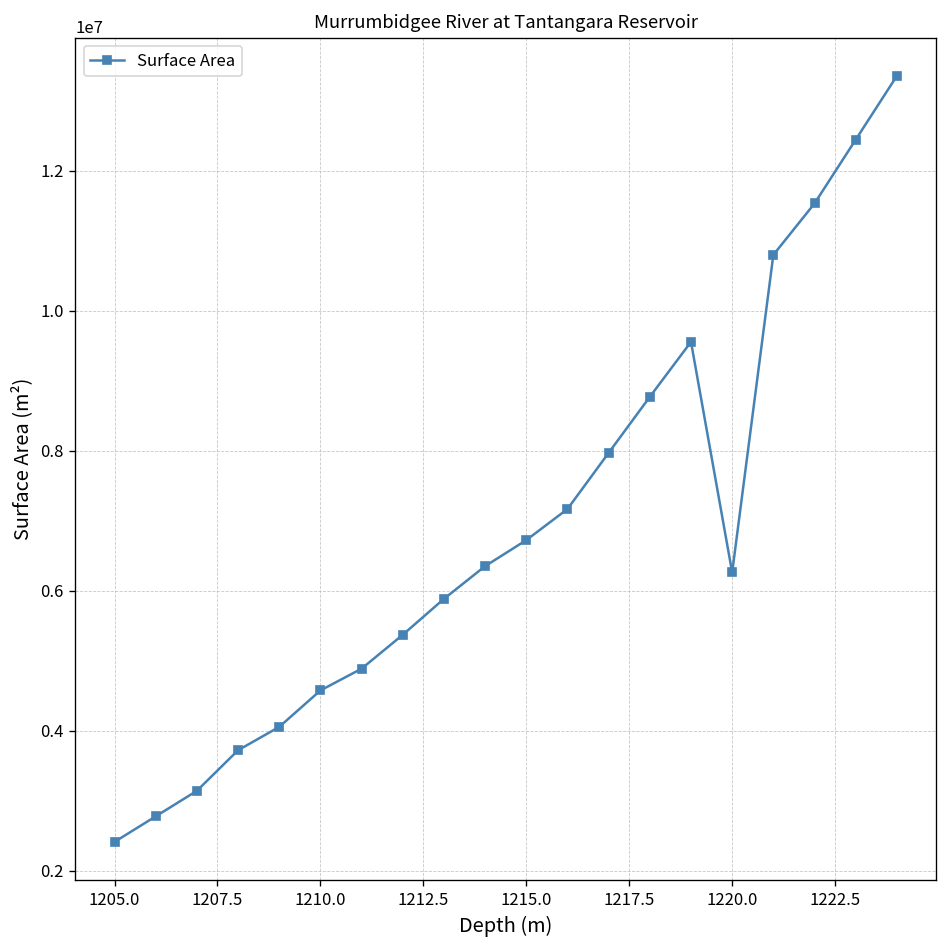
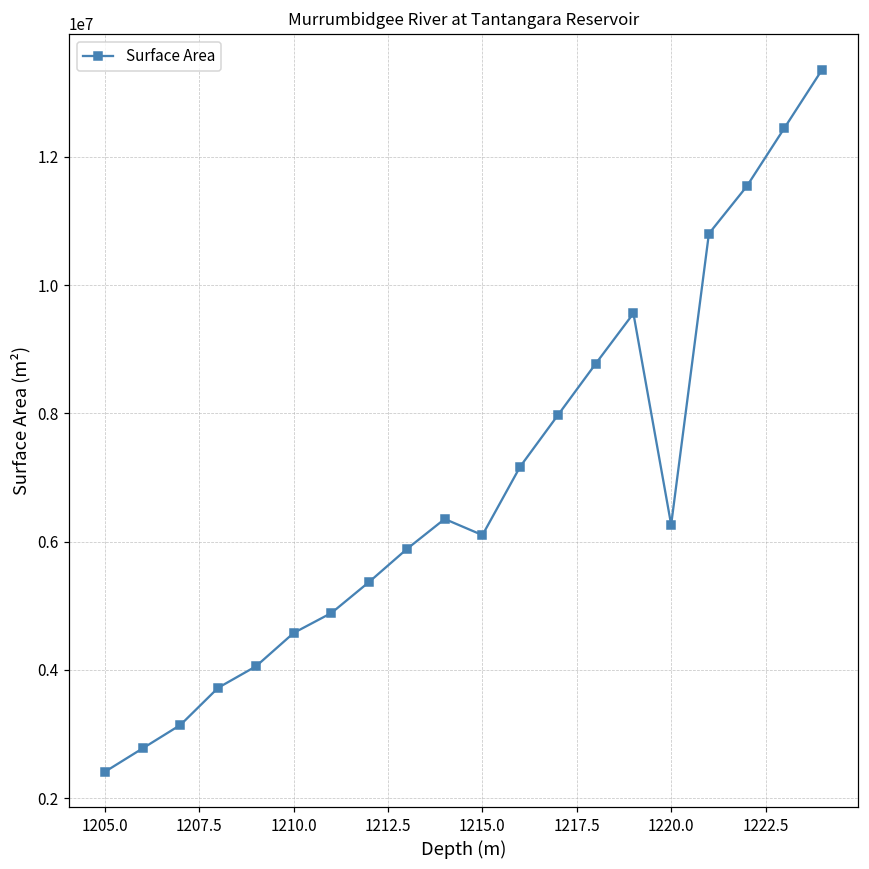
1215.0: 6700000 -> 6100000
